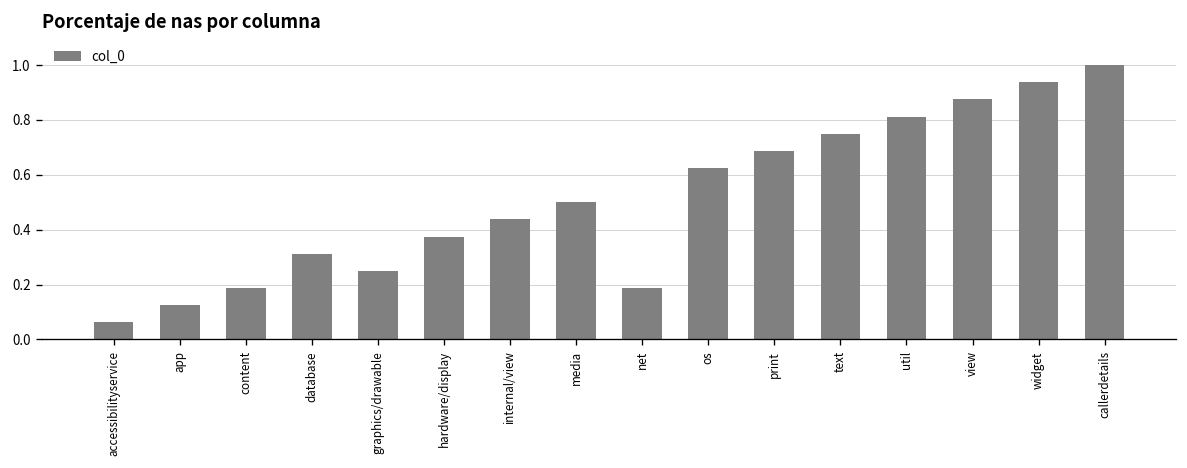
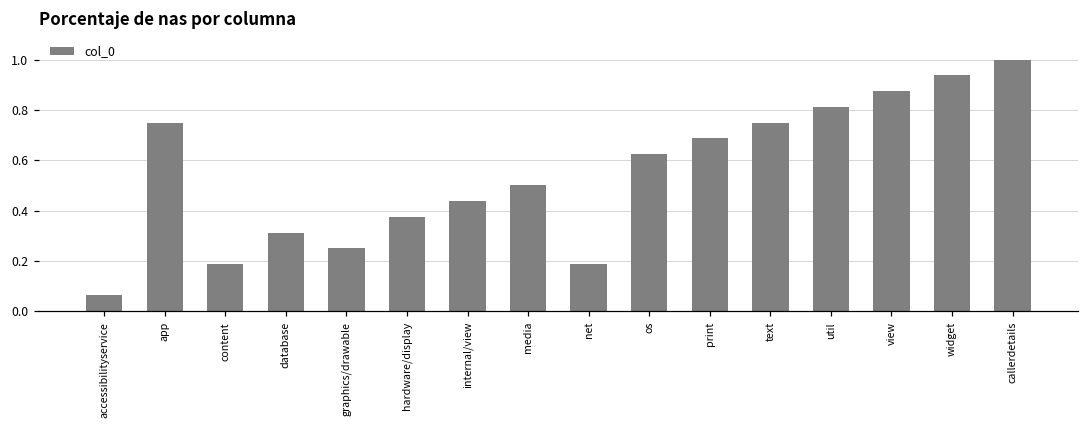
app: 0.13 -> 0.75
